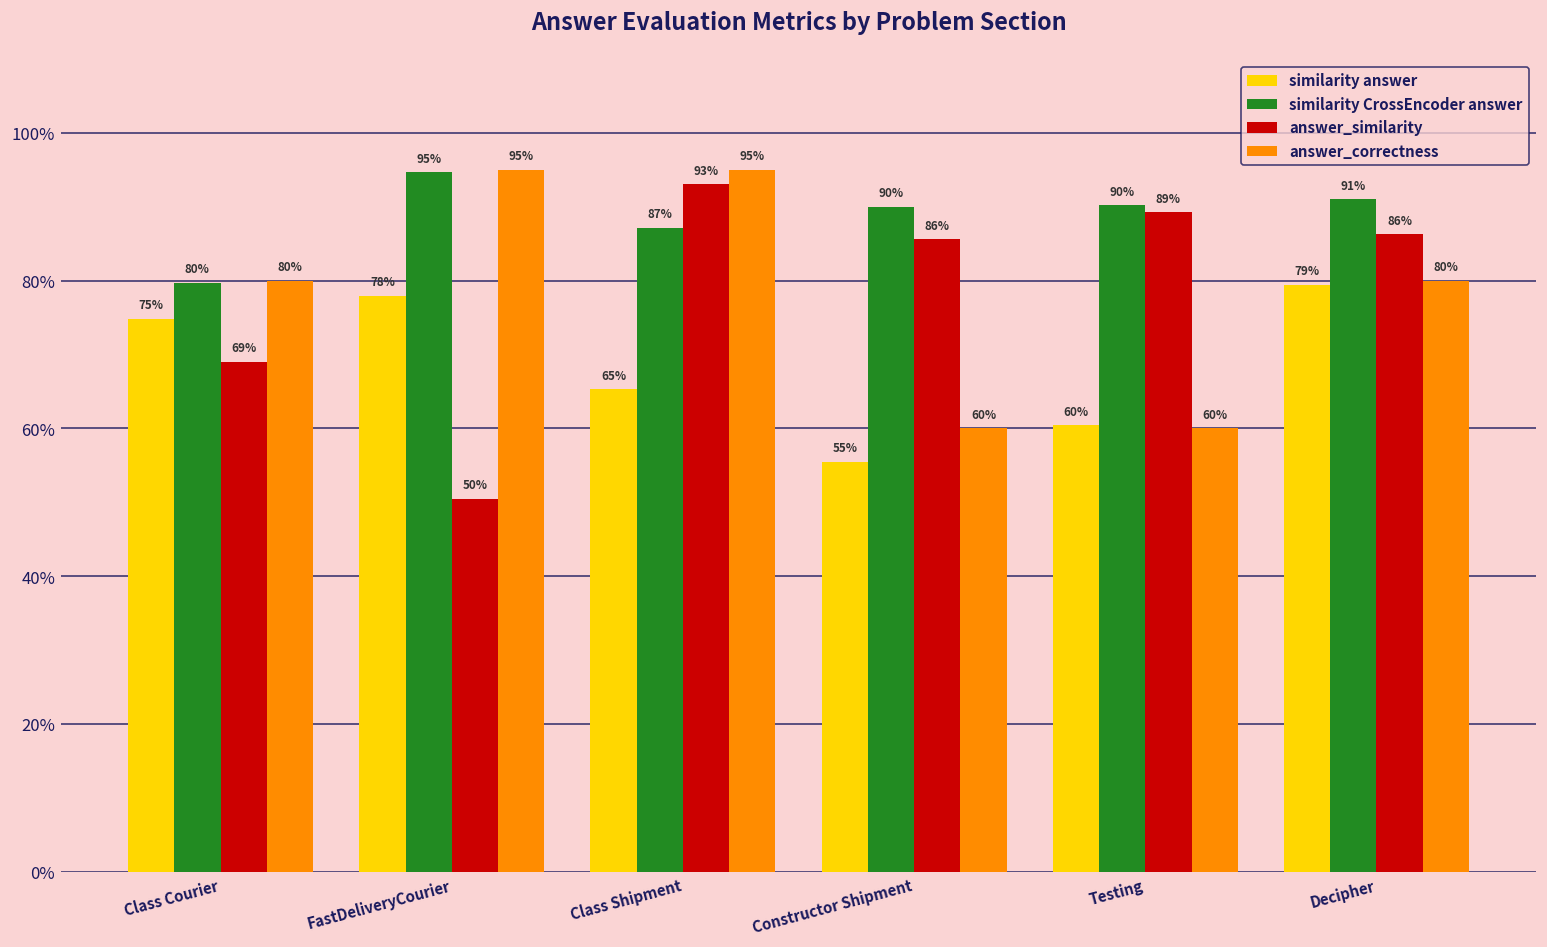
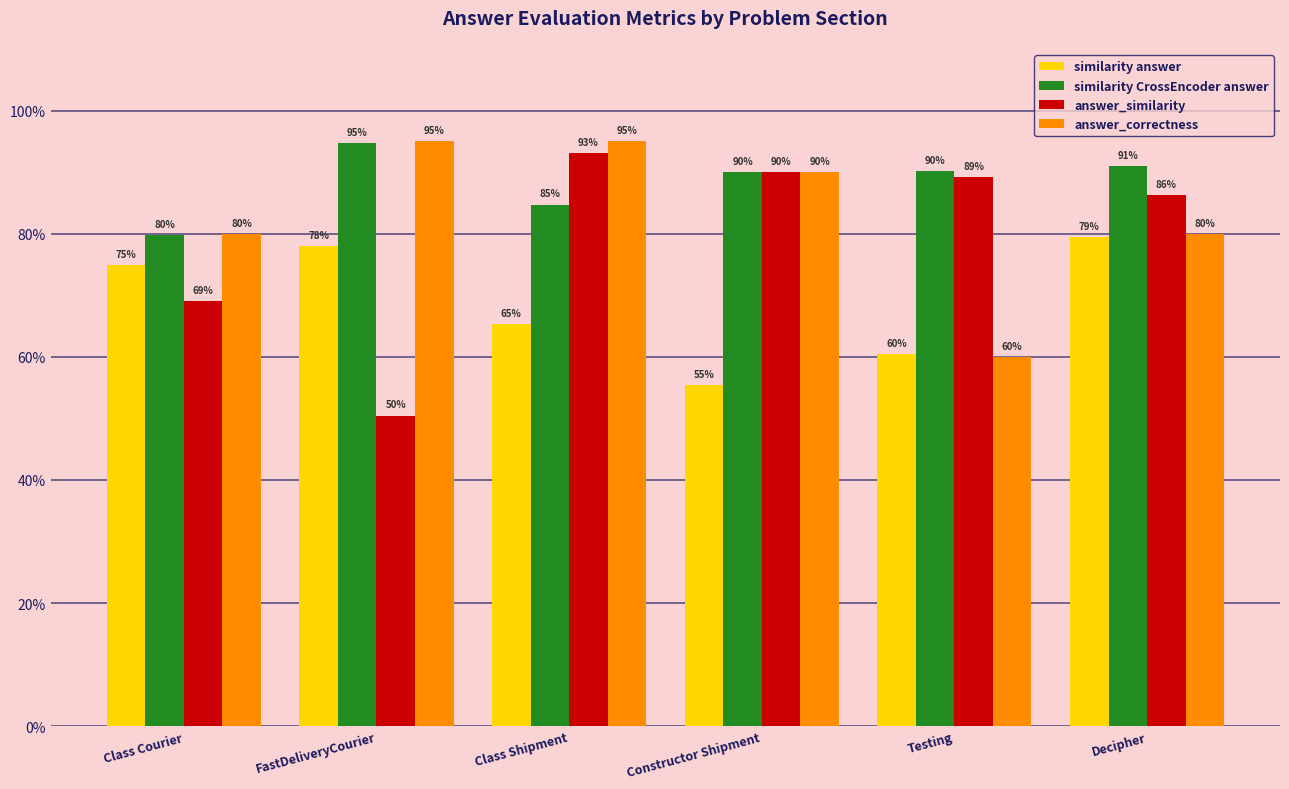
similarity CrossEncoder answer, Class Shipment: 87% -> 85%
answer_similarity, Constructor Shipment: 86% -> 90%
answer_correctness, Constructor Shipment: 60% -> 90%
